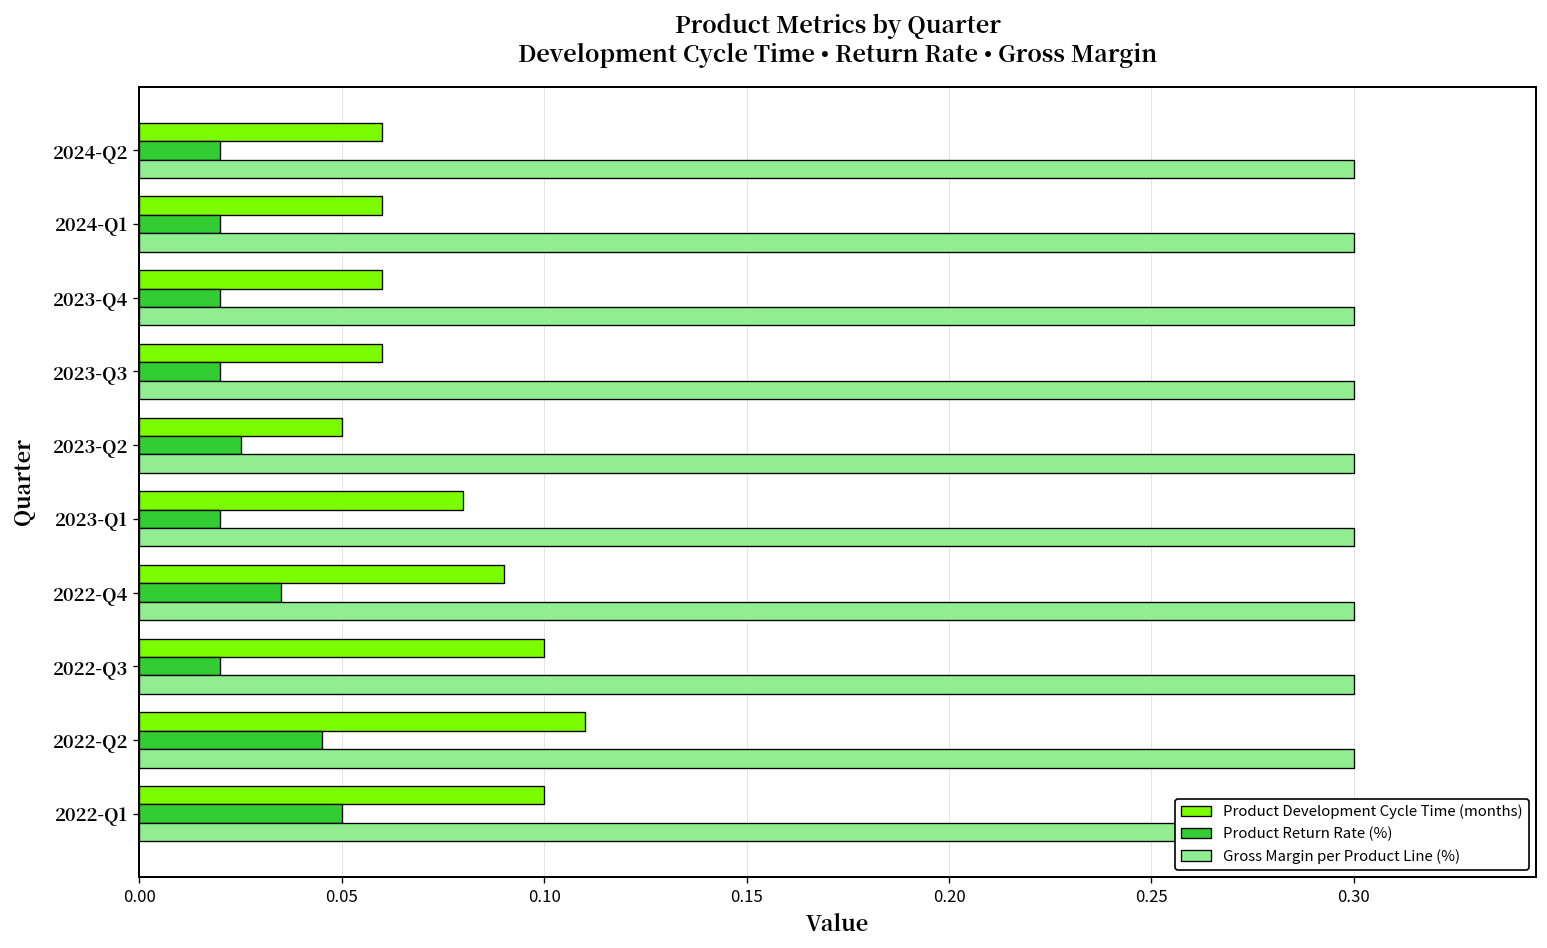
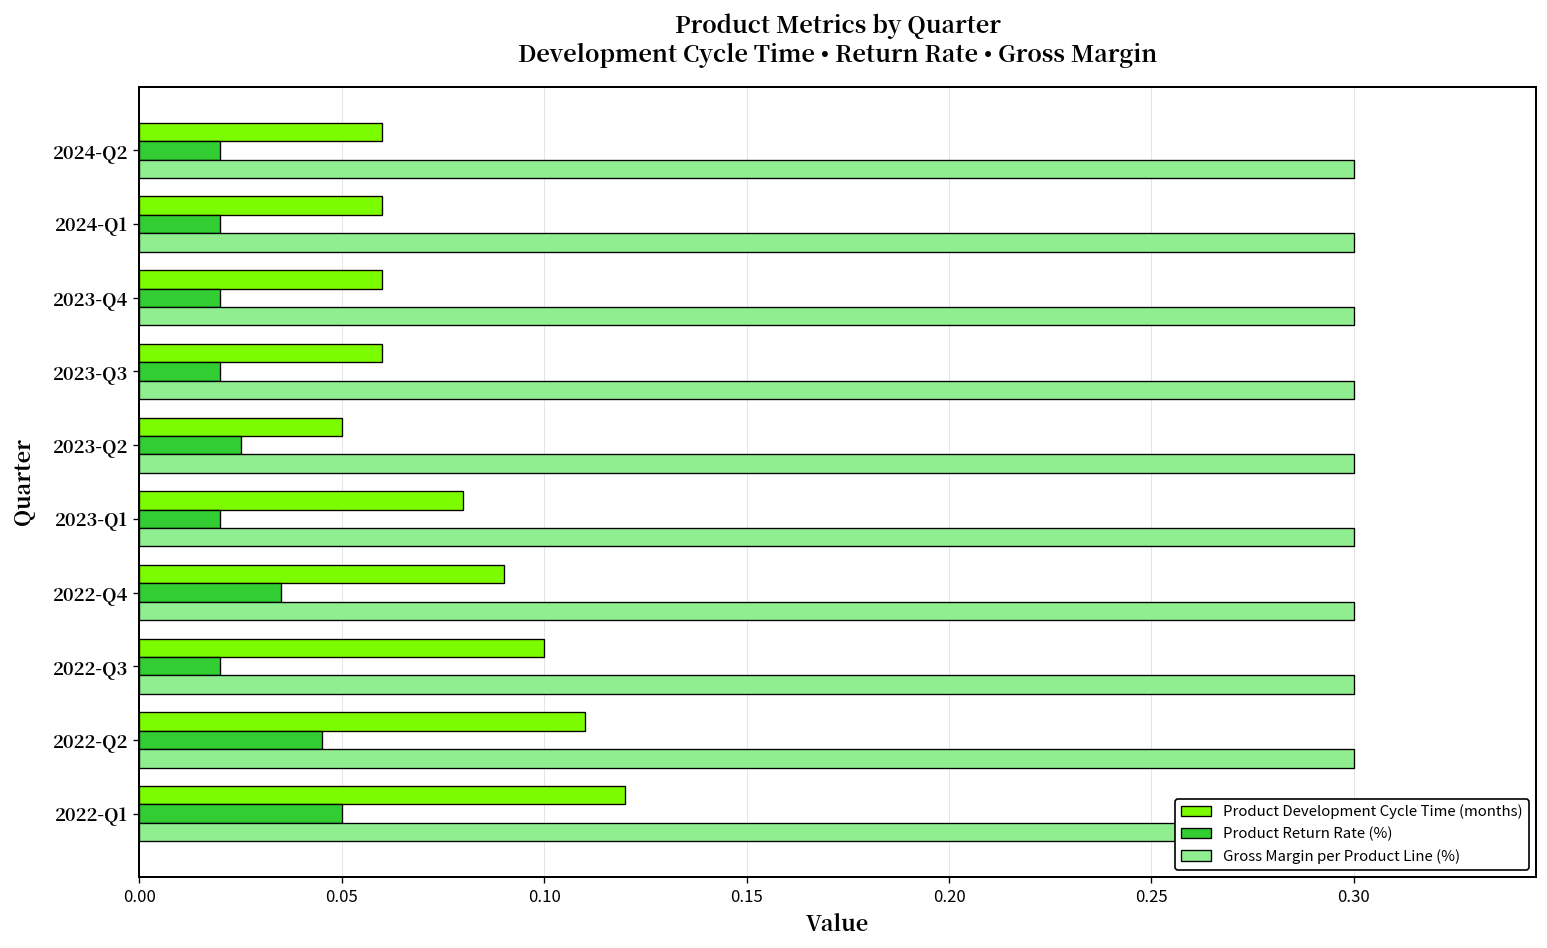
Product Development Cycle Time (months), 2022-Q1: 0.10 -> 0.12
